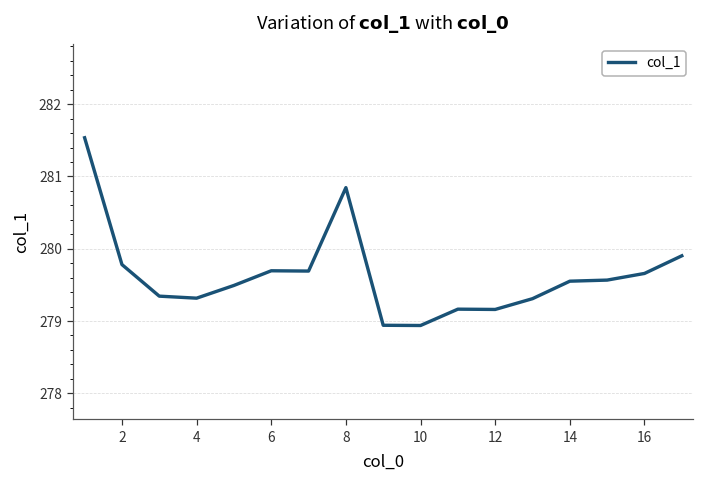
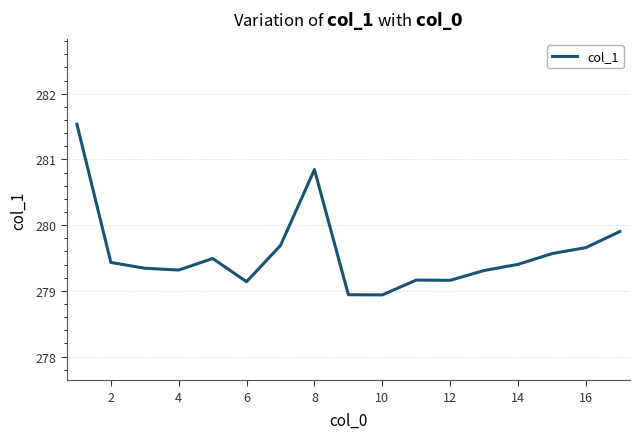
2: 279.8 -> 279.4
6: 279.7 -> 279.1
14: 279.6 -> 279.4
